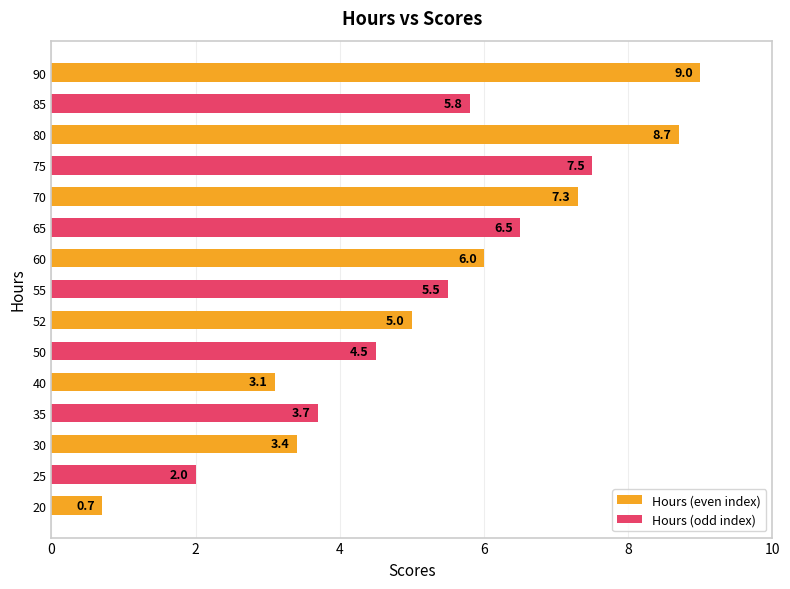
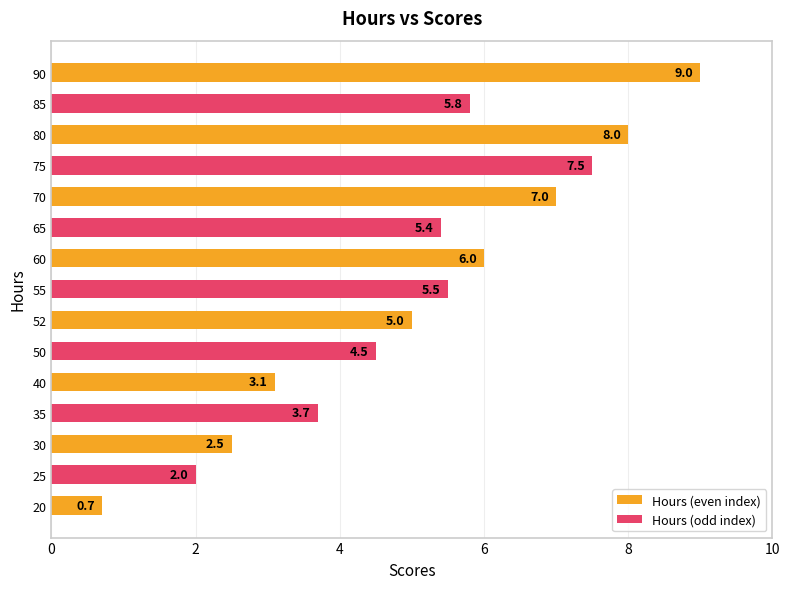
80: 8.7 -> 8.0
70: 7.3 -> 7.0
65: 6.5 -> 5.4
30: 3.4 -> 2.5
